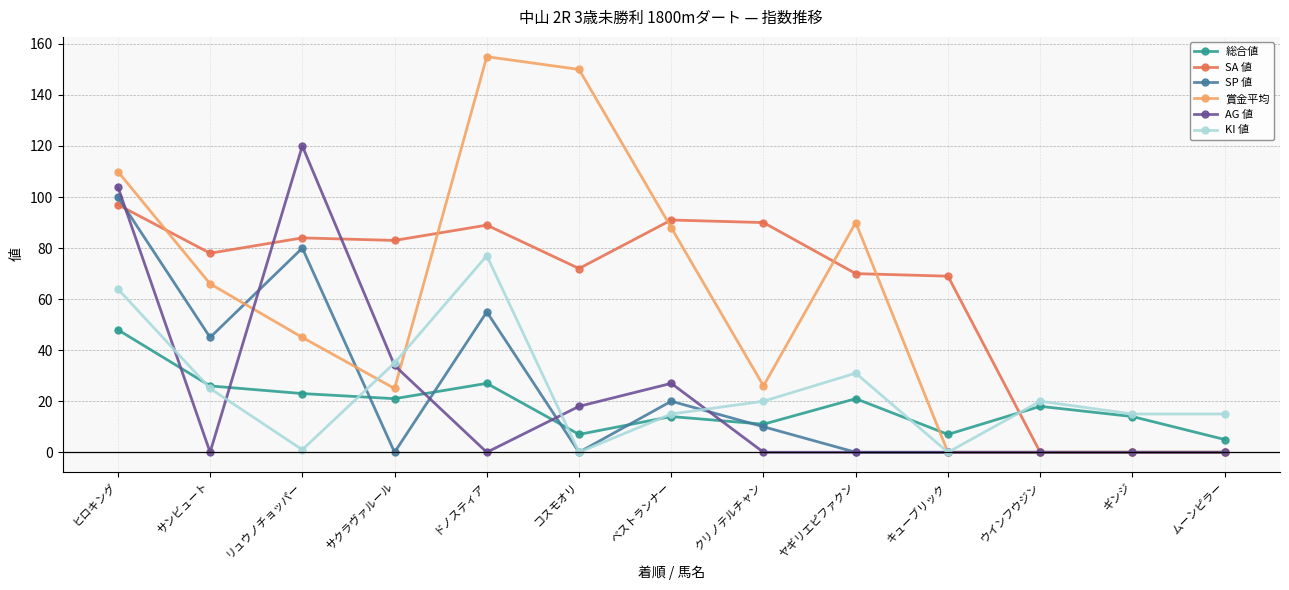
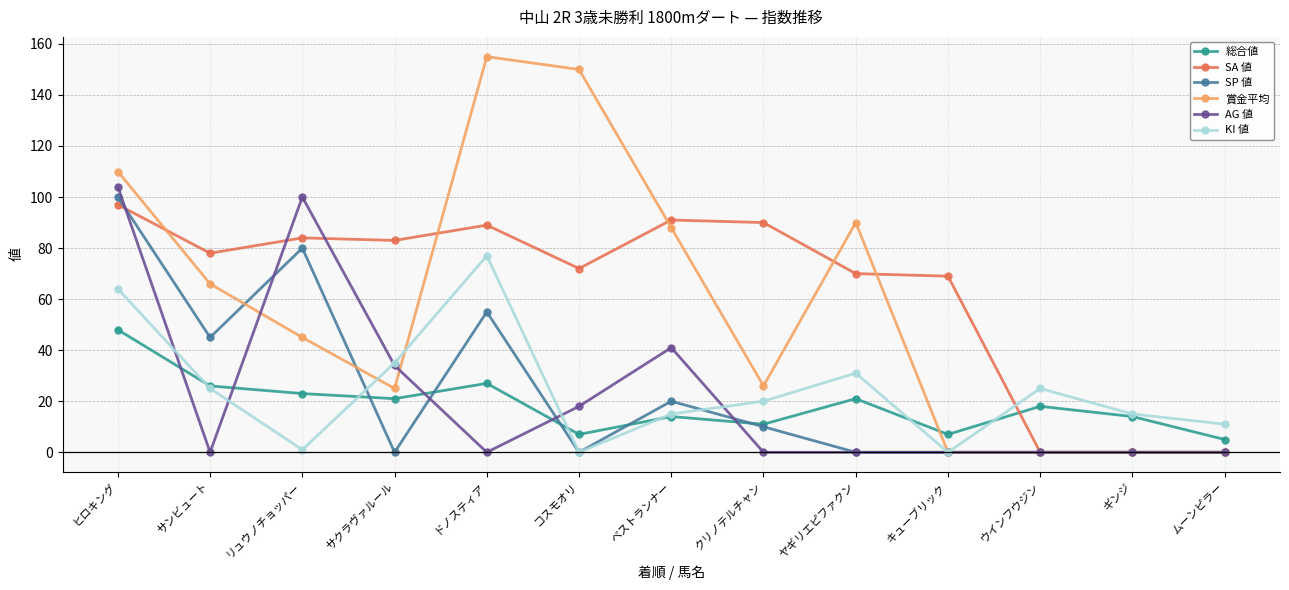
AG 値, リュウノチョッパー: 120 -> 100
AG 値, ベストランナー: 27 -> 41
KI 値, ウインフウジン: 20 -> 25
KI 値, ムーンピラー: 15 -> 11
